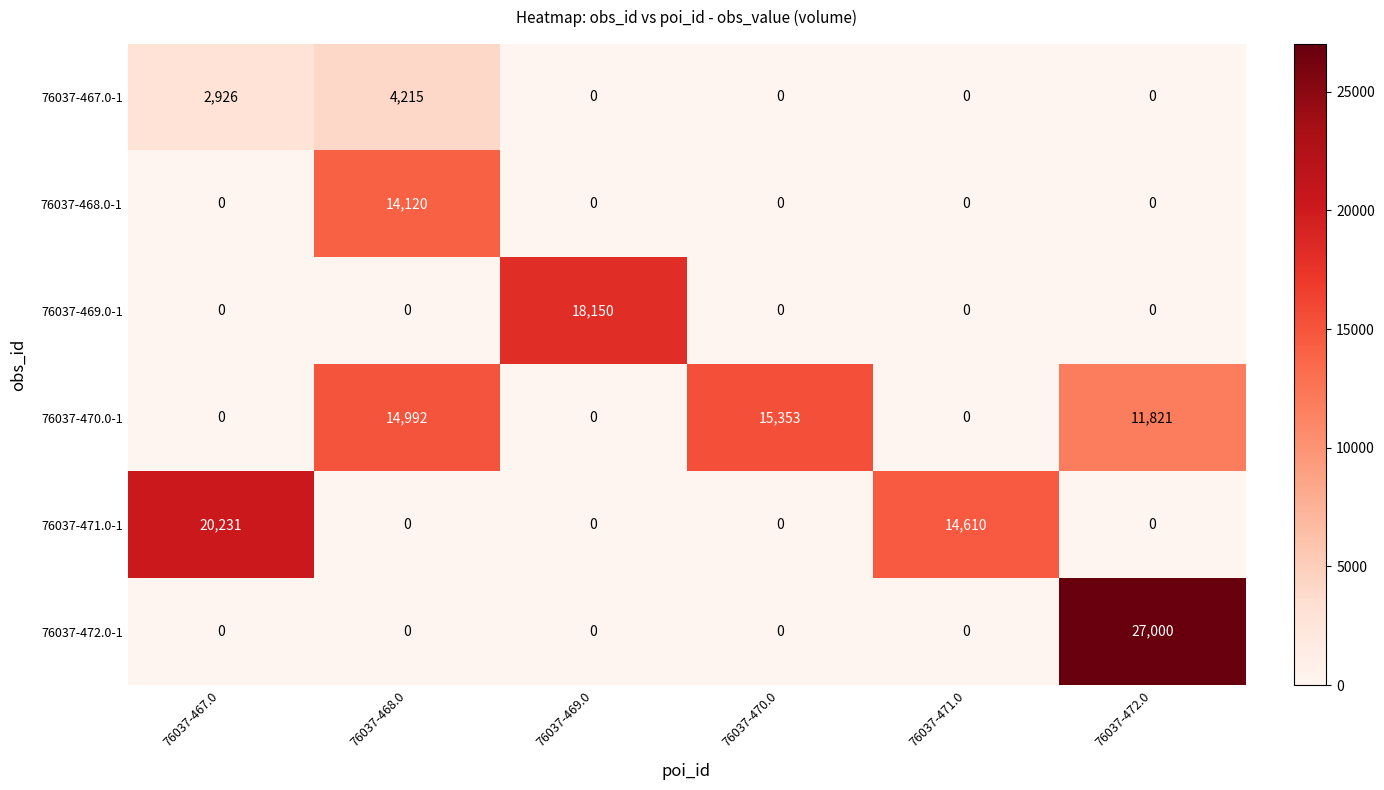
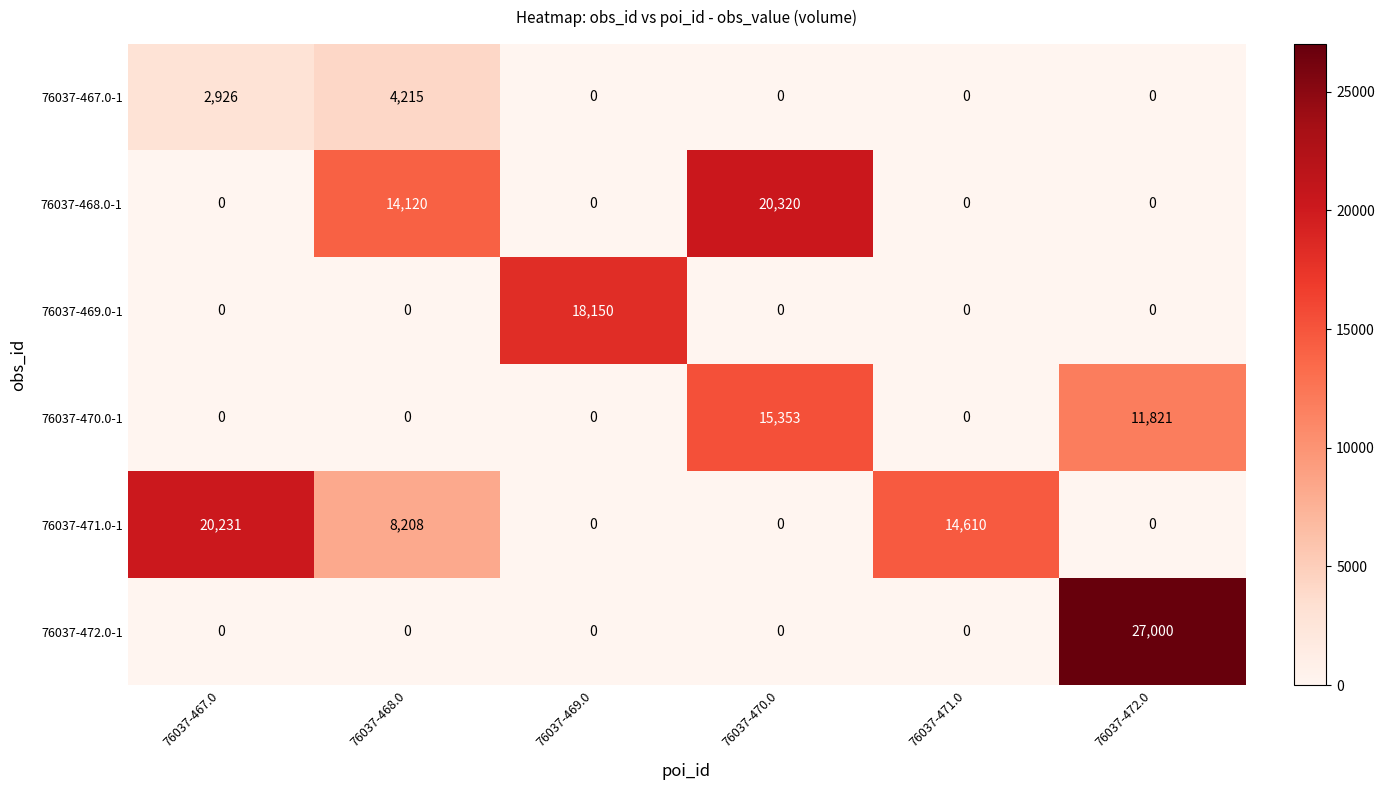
76037-468.0-1, 76037-470.0: 0 -> 20,320
76037-470.0-1, 76037-468.0: 14,992 -> 0
76037-471.0-1, 76037-468.0: 0 -> 8,208
